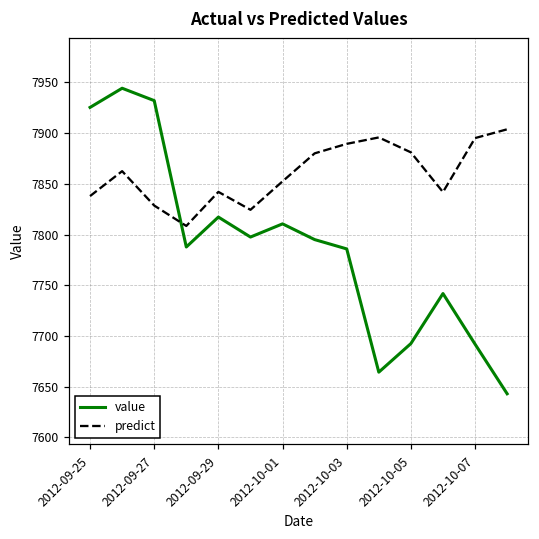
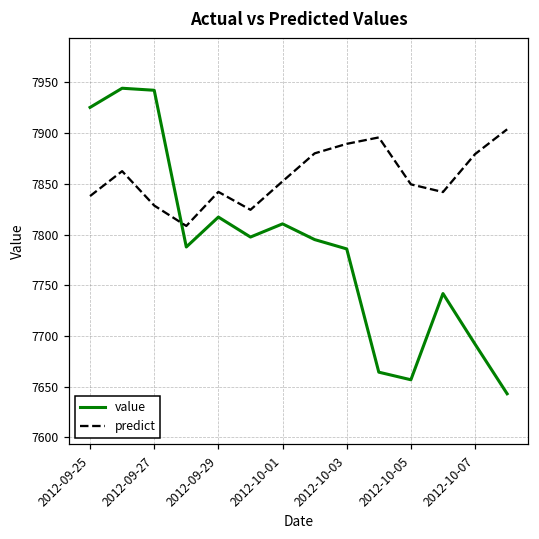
value, 2012-09-27: 7930 -> 7940
value, 2012-10-05: 7690 -> 7660
predict, 2012-10-05: 7880 -> 7850
predict, 2012-10-07: 7900 -> 7880
